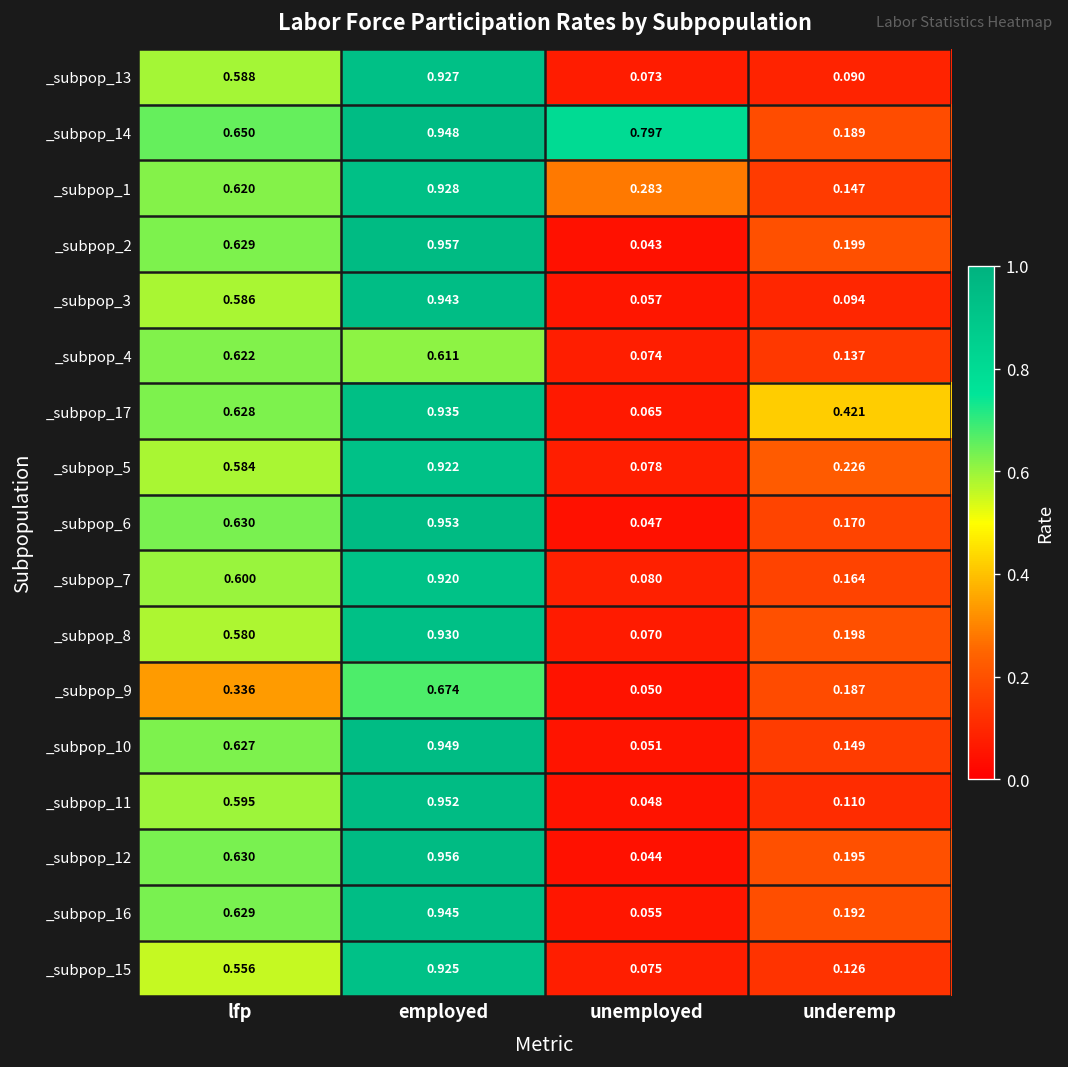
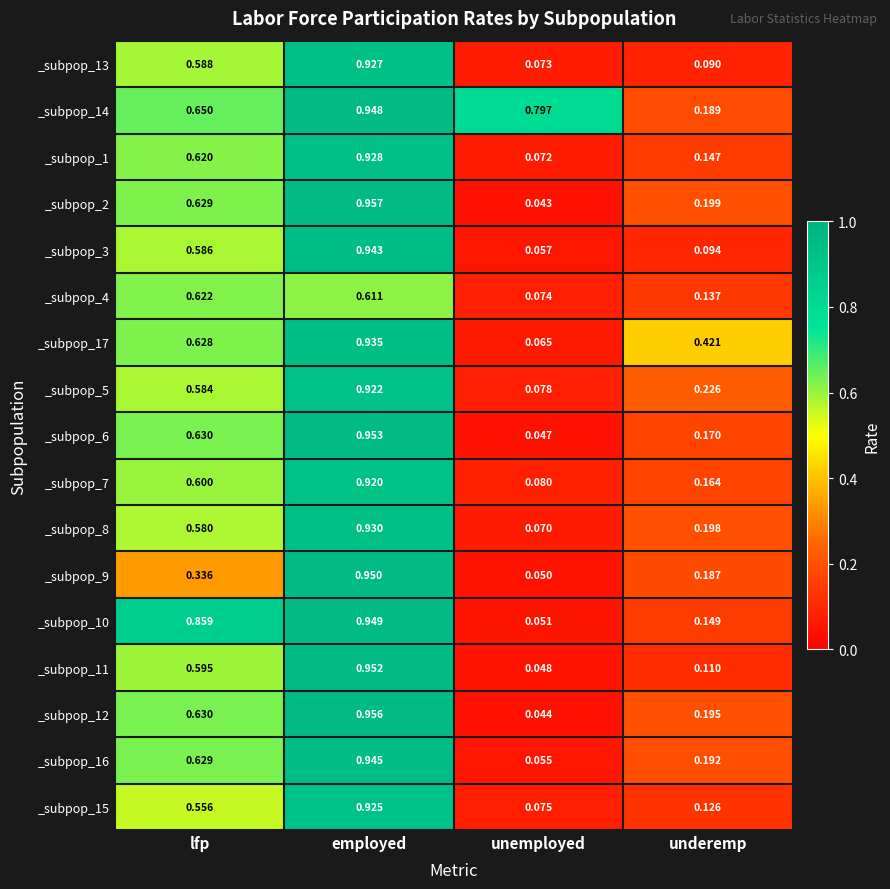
_subpop_1, unemployed: 0.283 -> 0.072
_subpop_9, employed: 0.674 -> 0.950
_subpop_10, lfp: 0.627 -> 0.859
